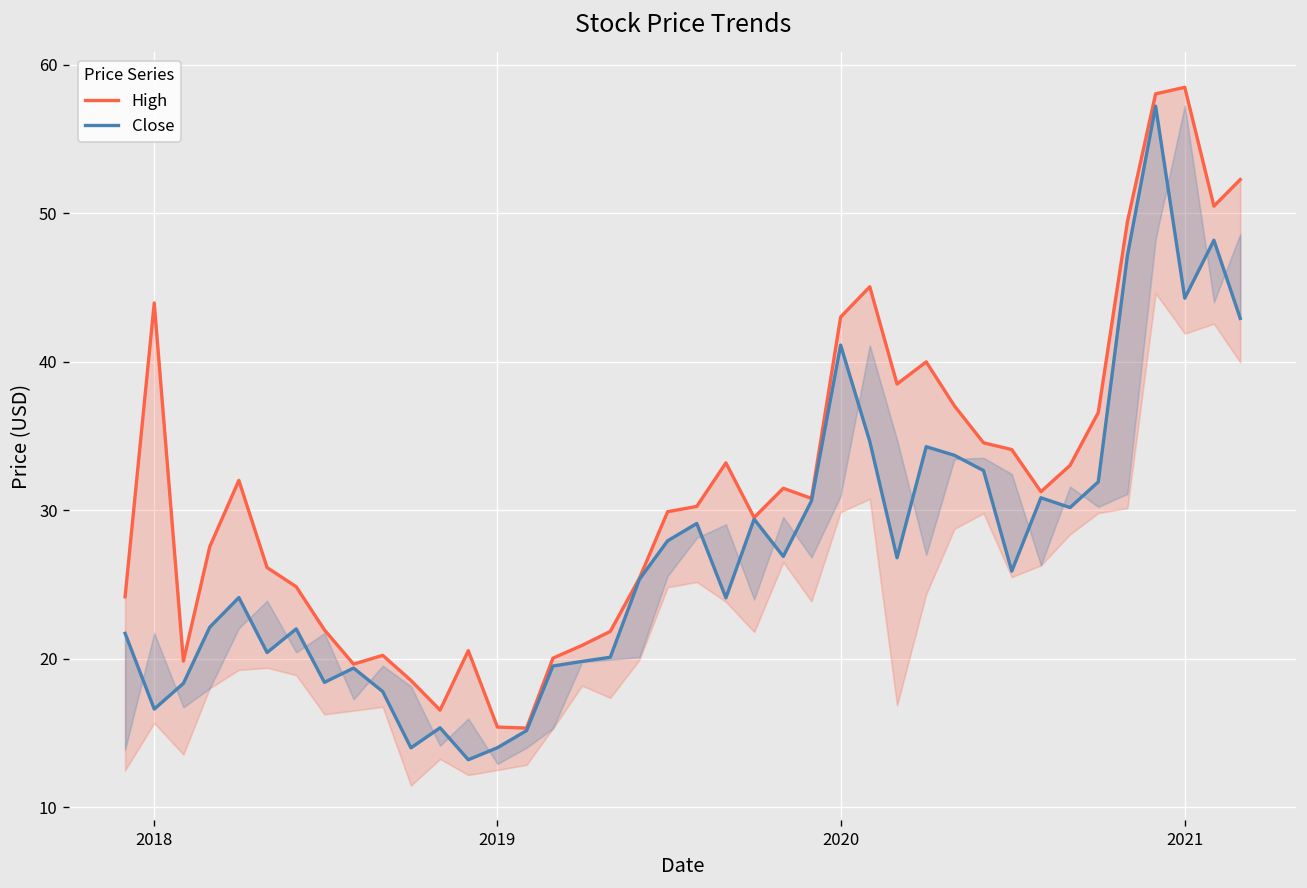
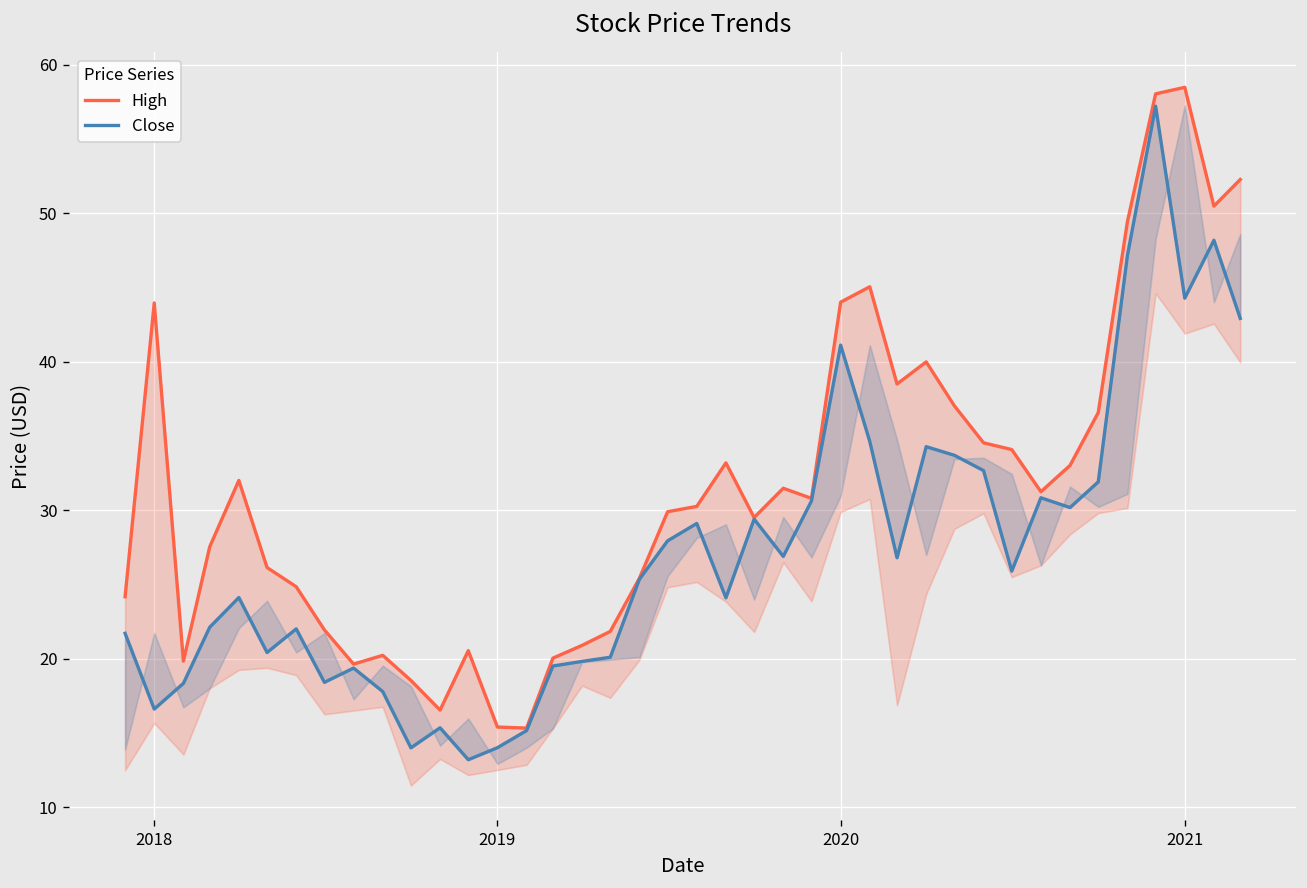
High, 2020: 43 -> 44
